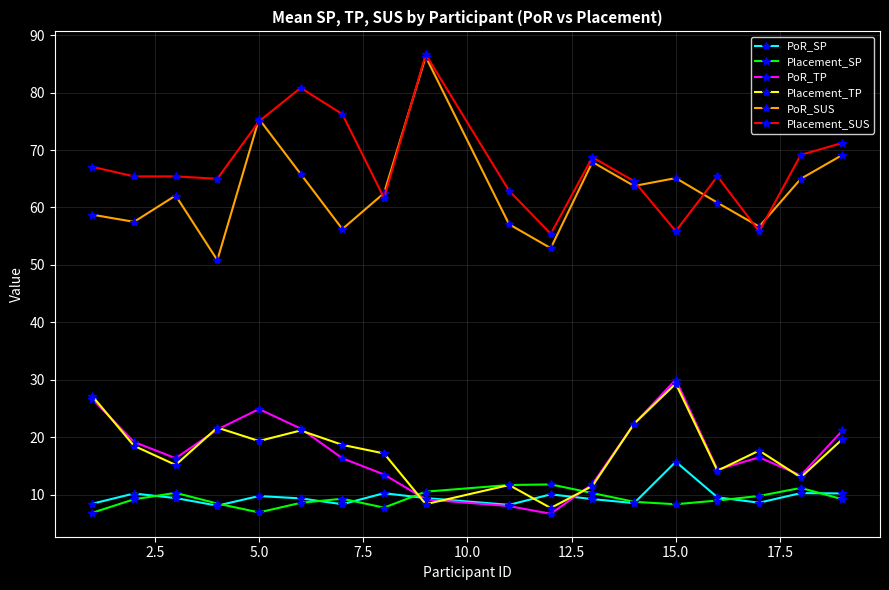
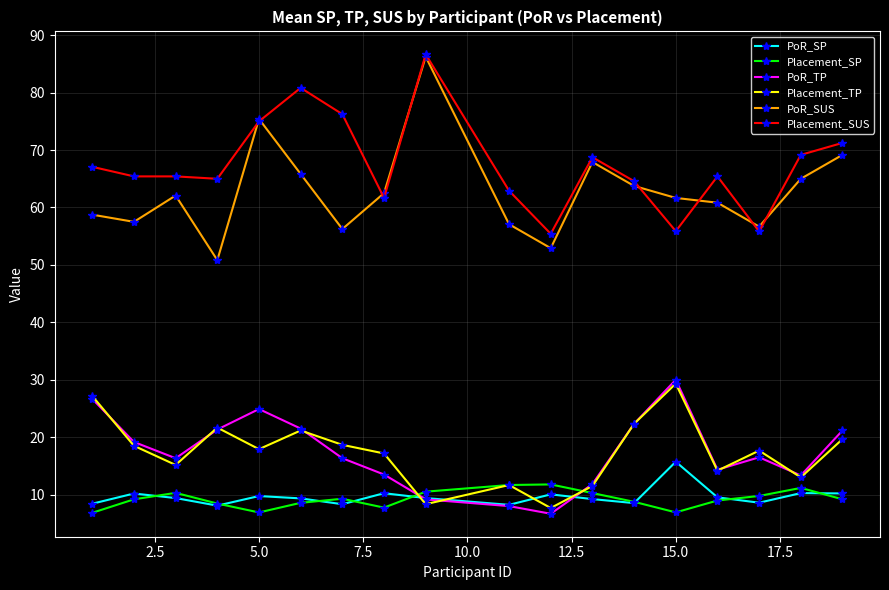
Placement_TP, 5.0: 19 -> 18
Placement_SP, 15.0: 8 -> 7
PoR_SUS, 15.0: 65 -> 62
